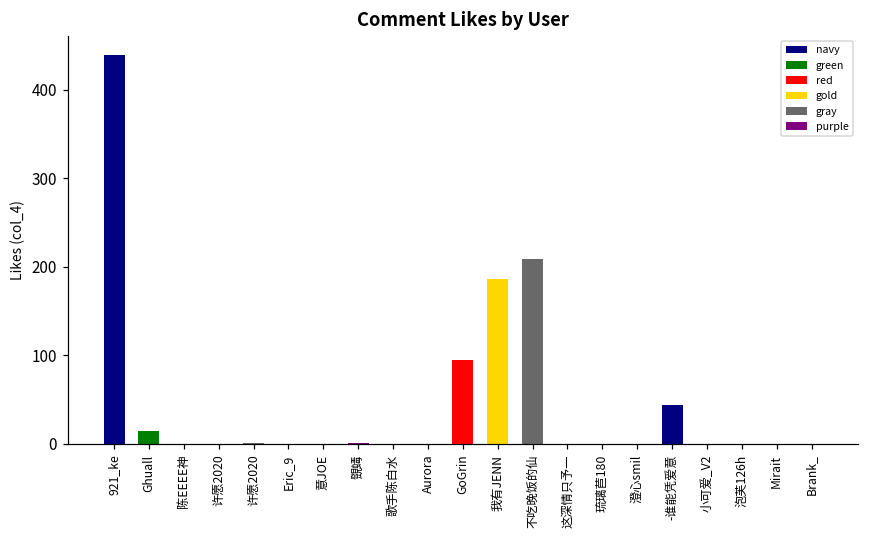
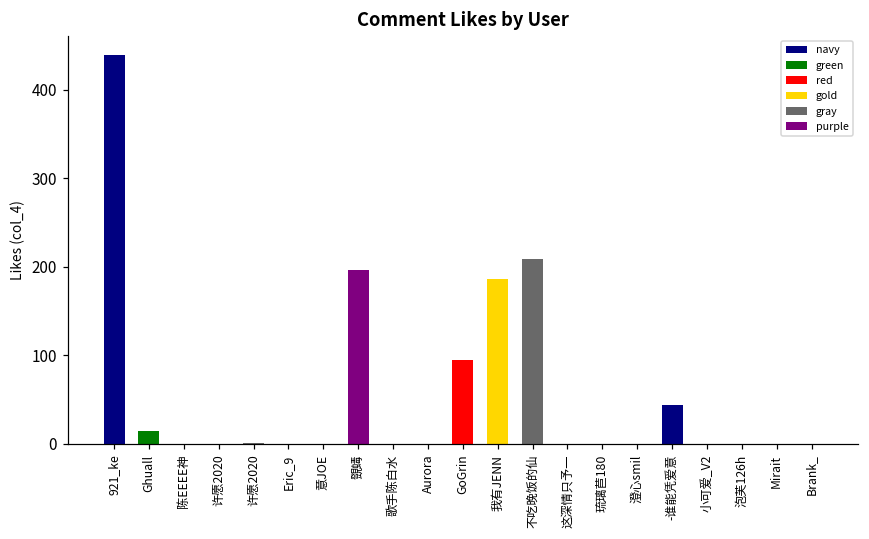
覴蝳: 0 -> 200
